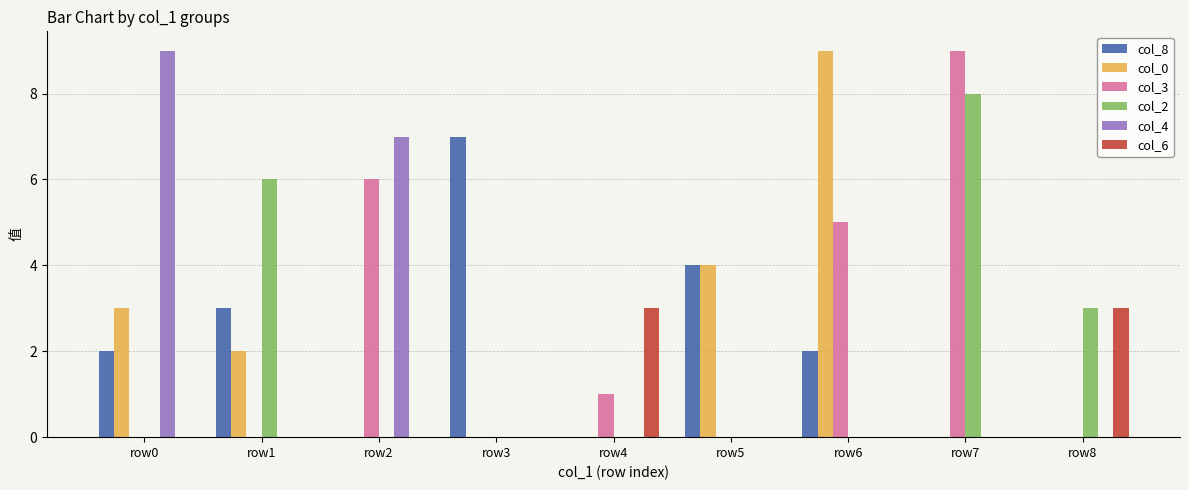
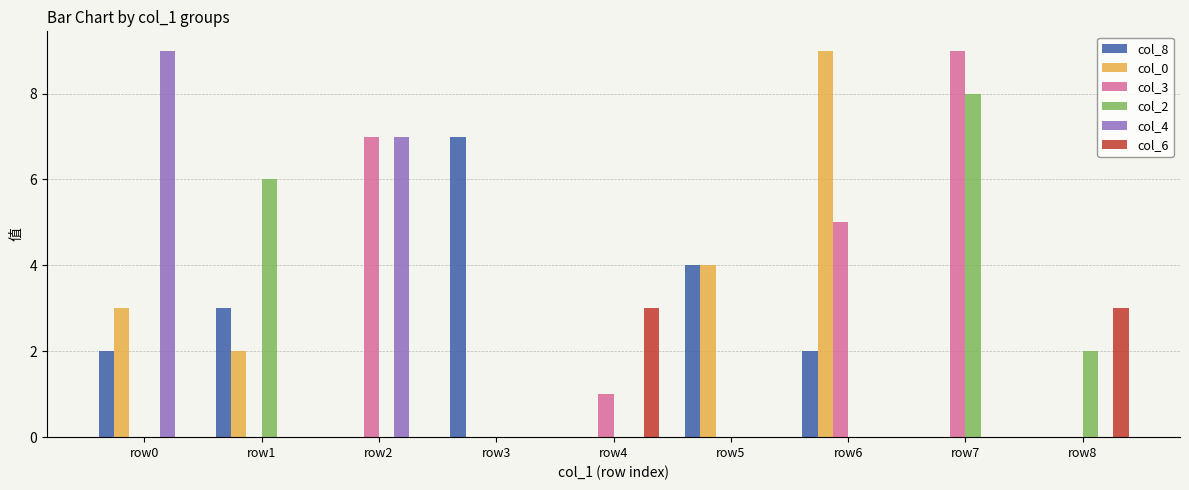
col_3, row2: 6 -> 7
col_2, row8: 3 -> 2
